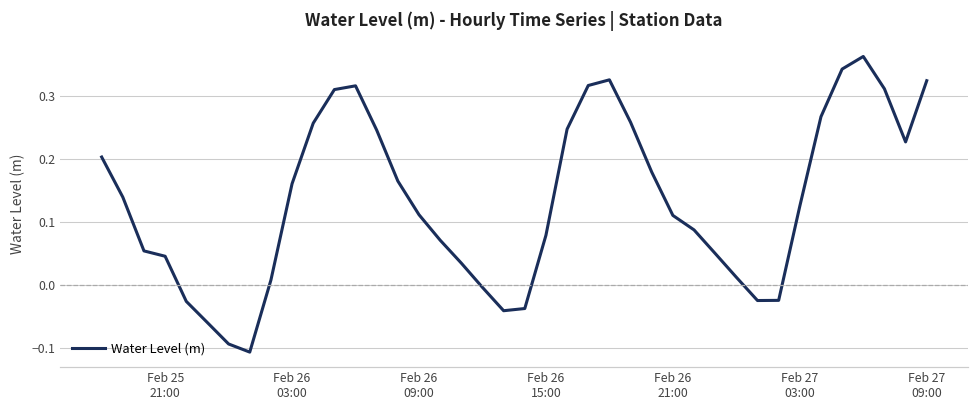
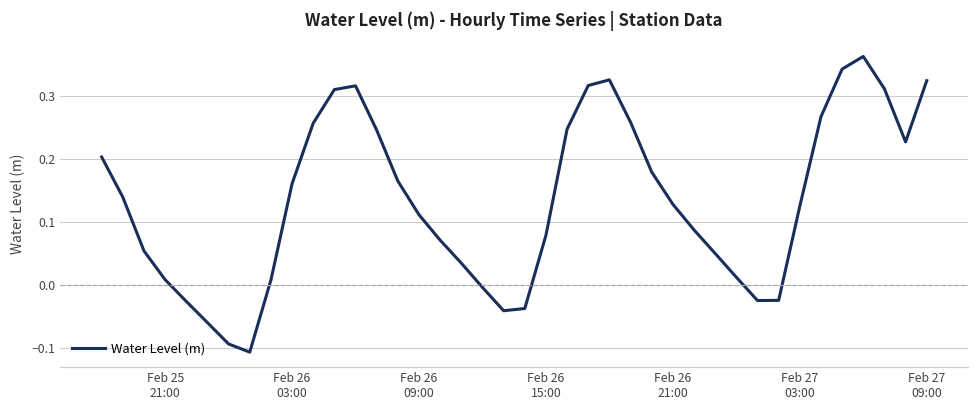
Feb 25 21:00: 0.05 -> 0.01
Feb 26 21:00: 0.11 -> 0.13
